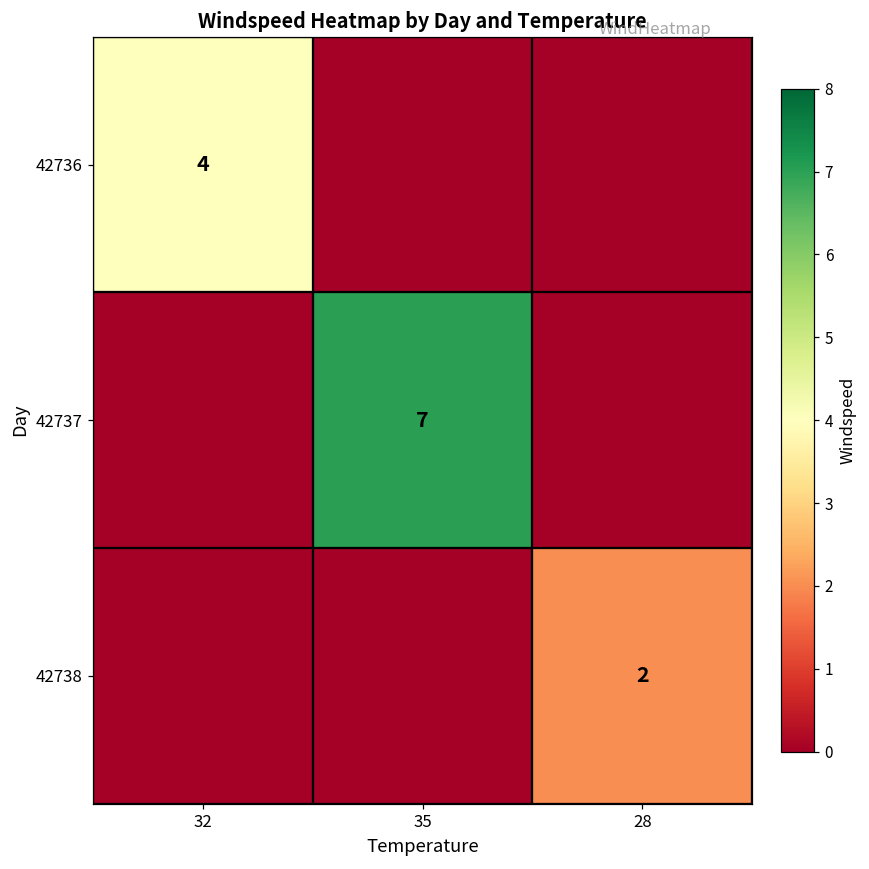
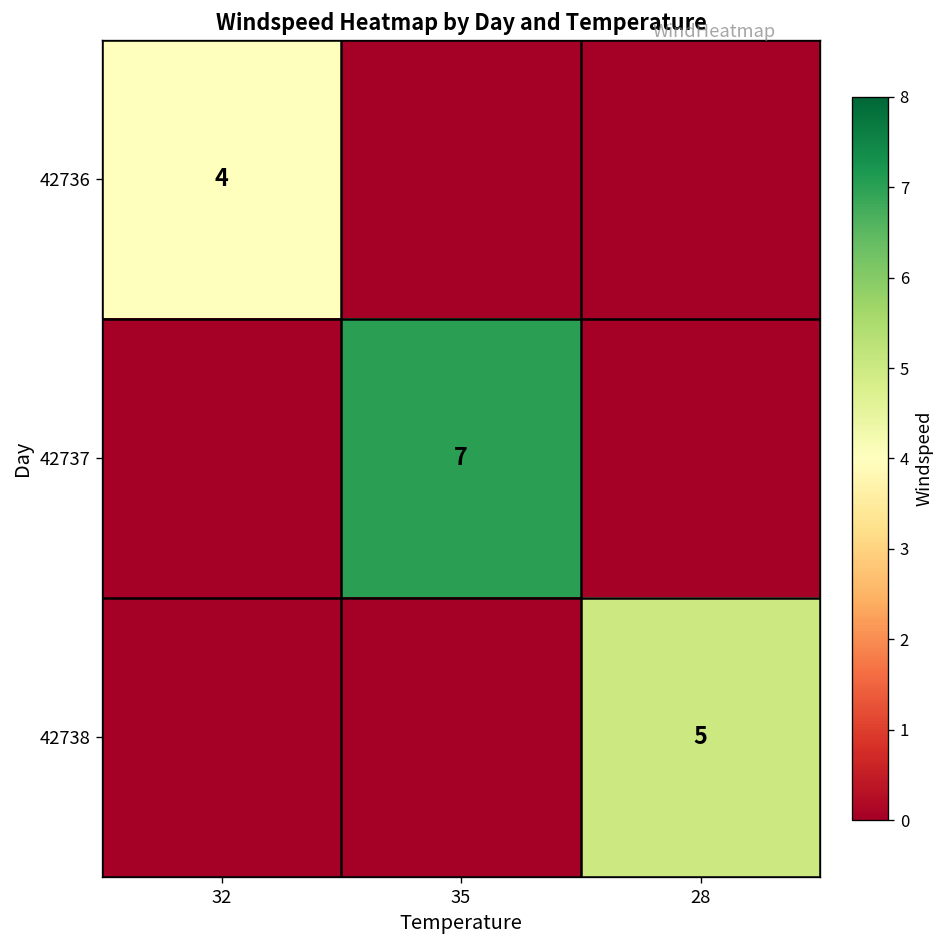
42738, 28: 2 -> 5
